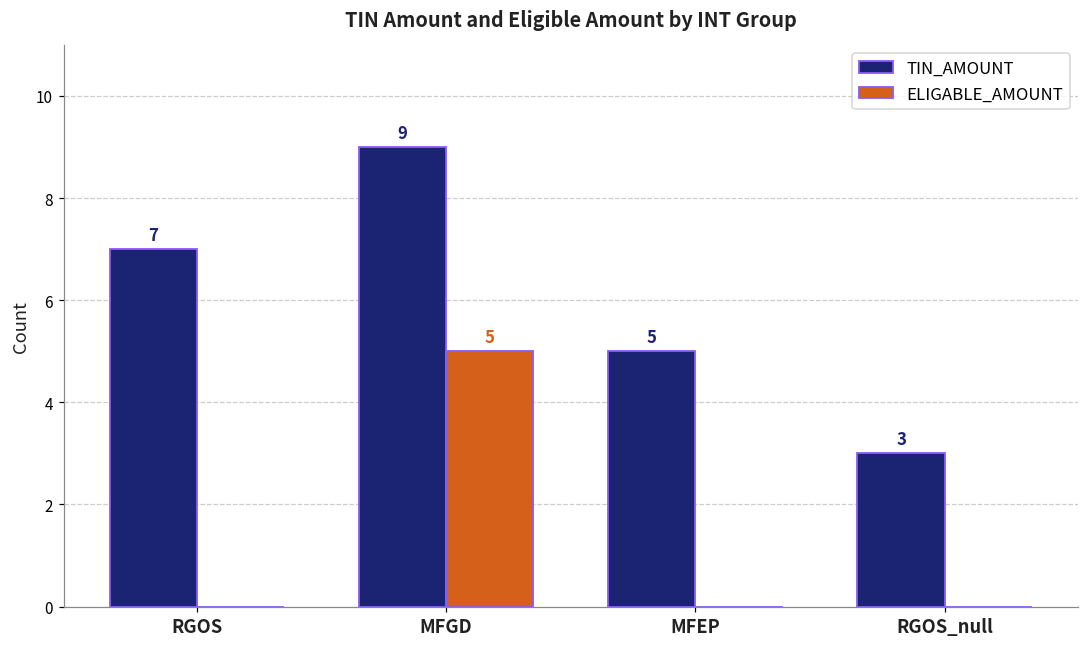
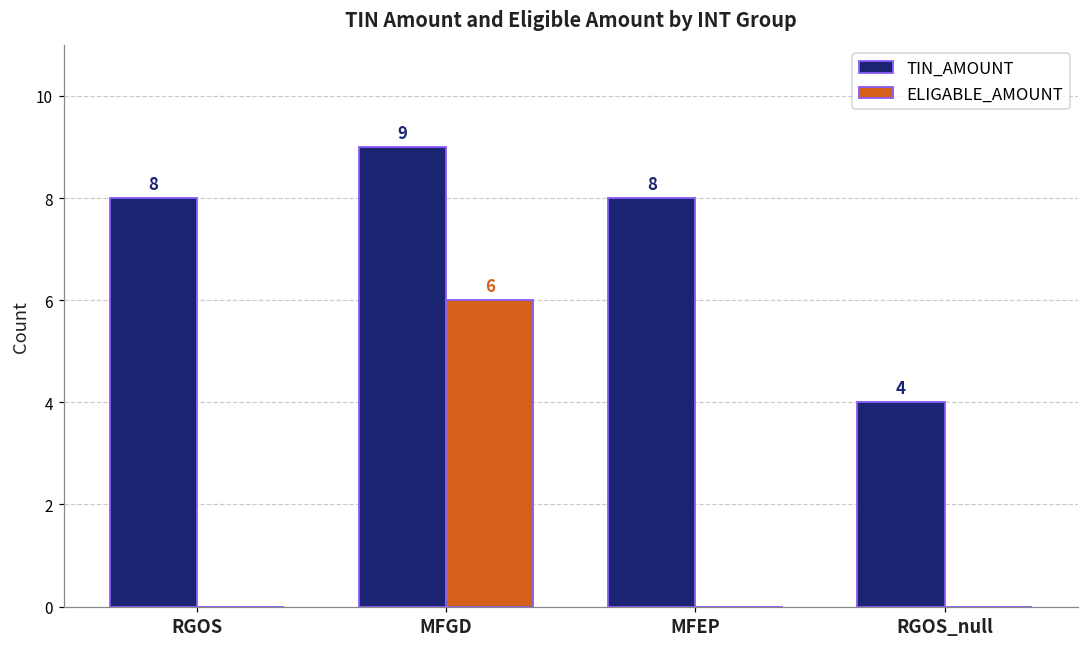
TIN_AMOUNT, RGOS: 7 -> 8
ELIGABLE_AMOUNT, MFGD: 5 -> 6
TIN_AMOUNT, MFEP: 5 -> 8
TIN_AMOUNT, RGOS_null: 3 -> 4
